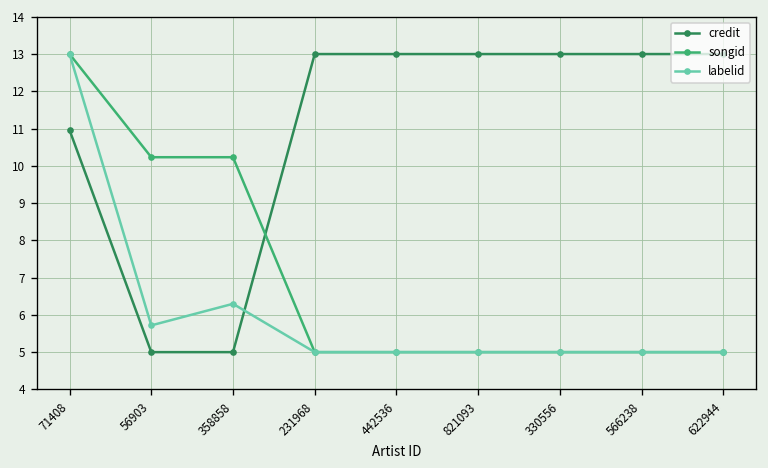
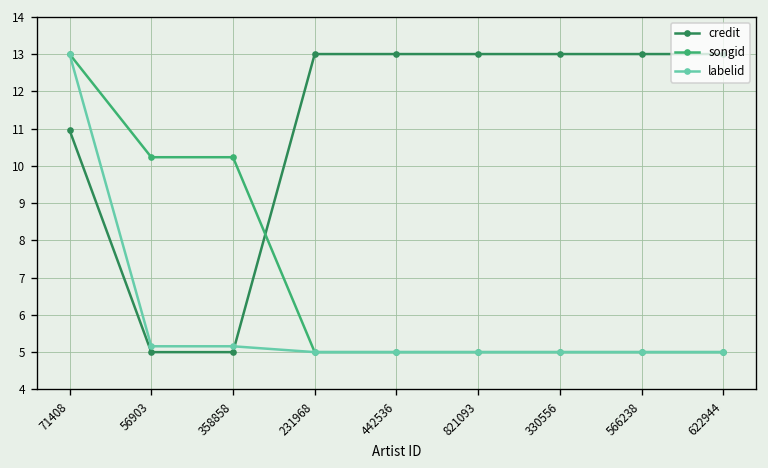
labelid, 56903: 5.7 -> 5.2
labelid, 358858: 6.3 -> 5.2
